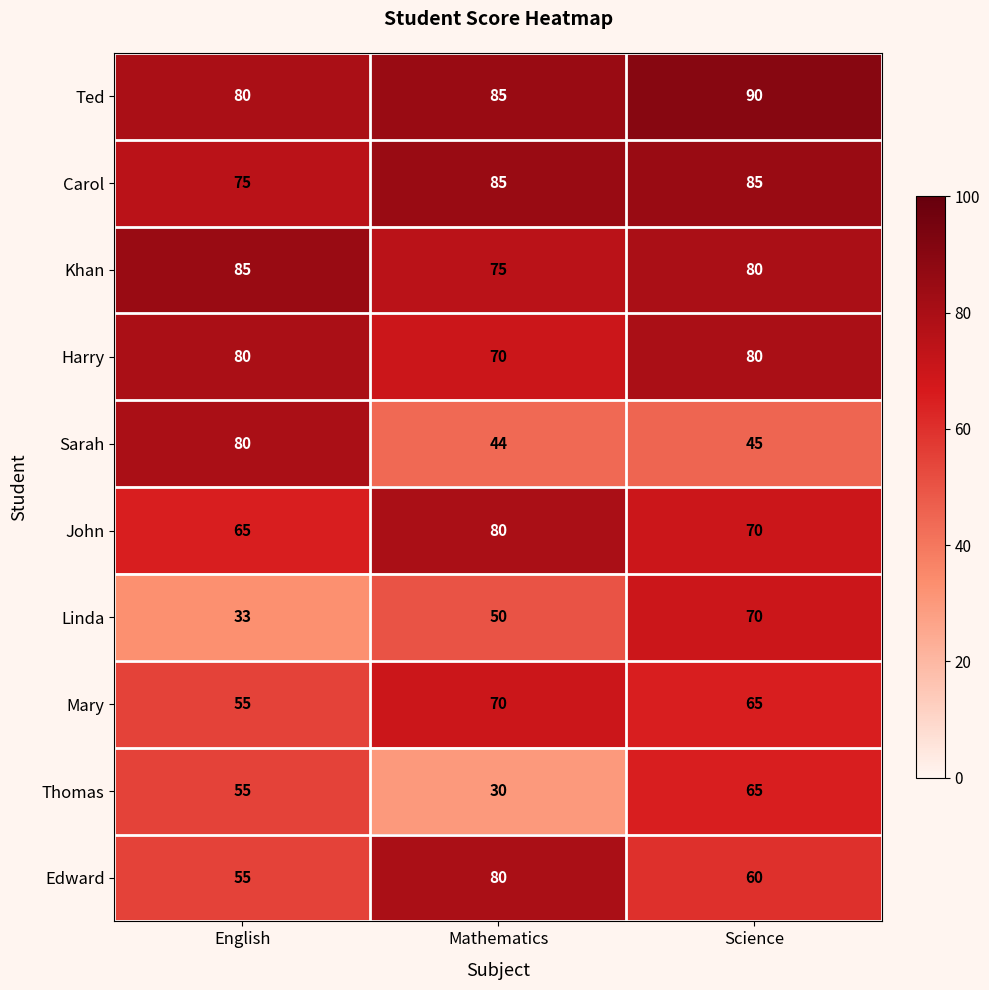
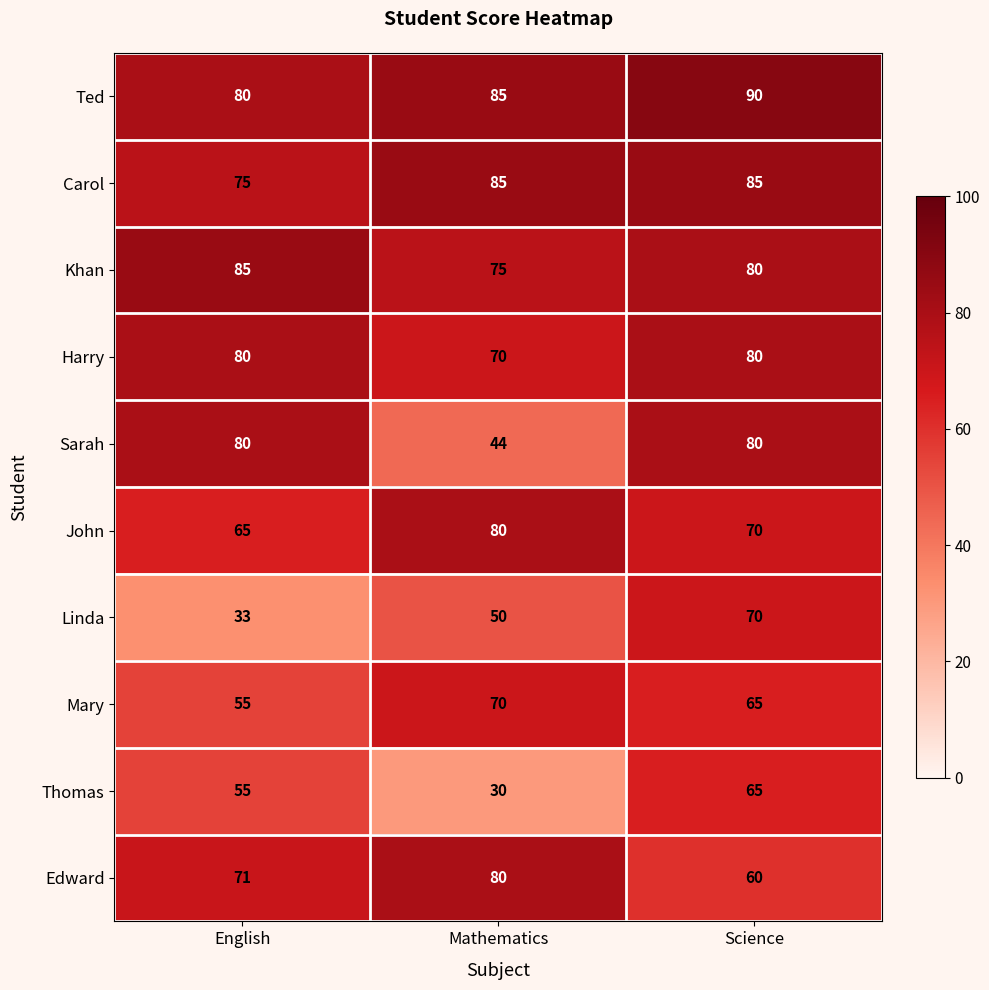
Sarah, Science: 45 -> 80
Edward, English: 55 -> 71
